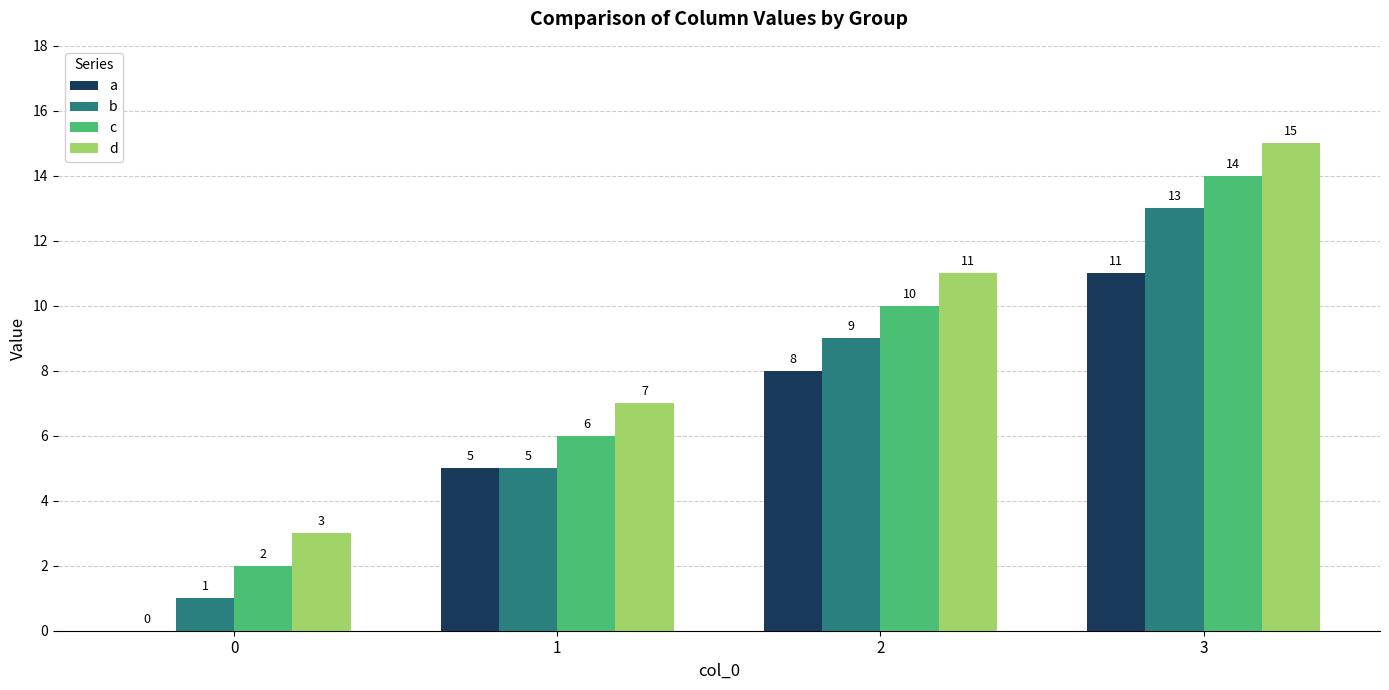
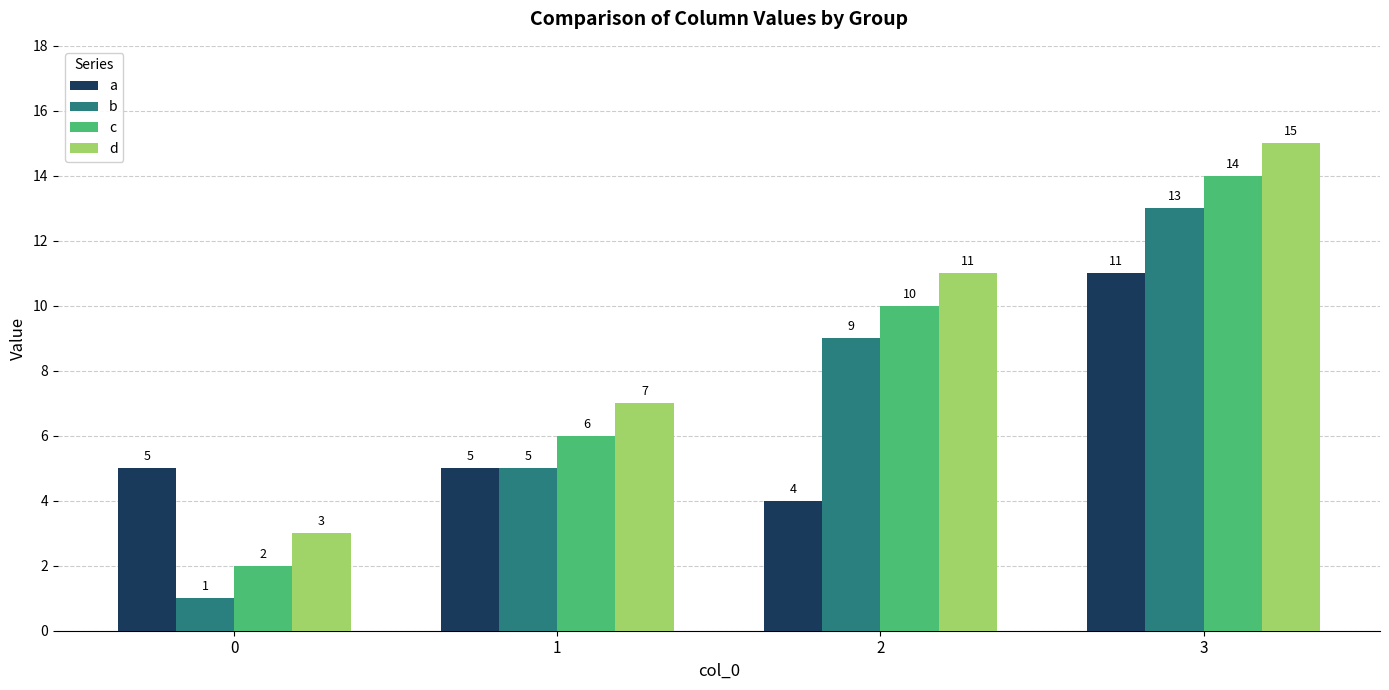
a, 0: 0 -> 5
a, 2: 8 -> 4
